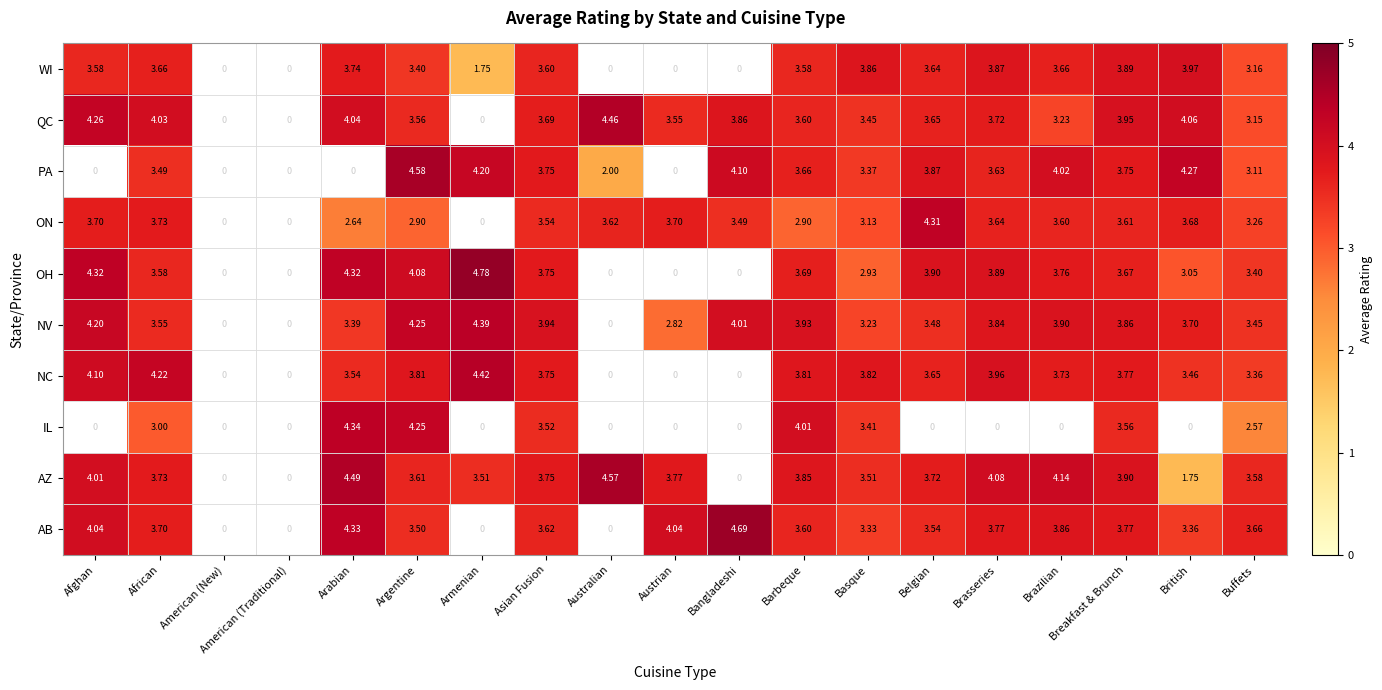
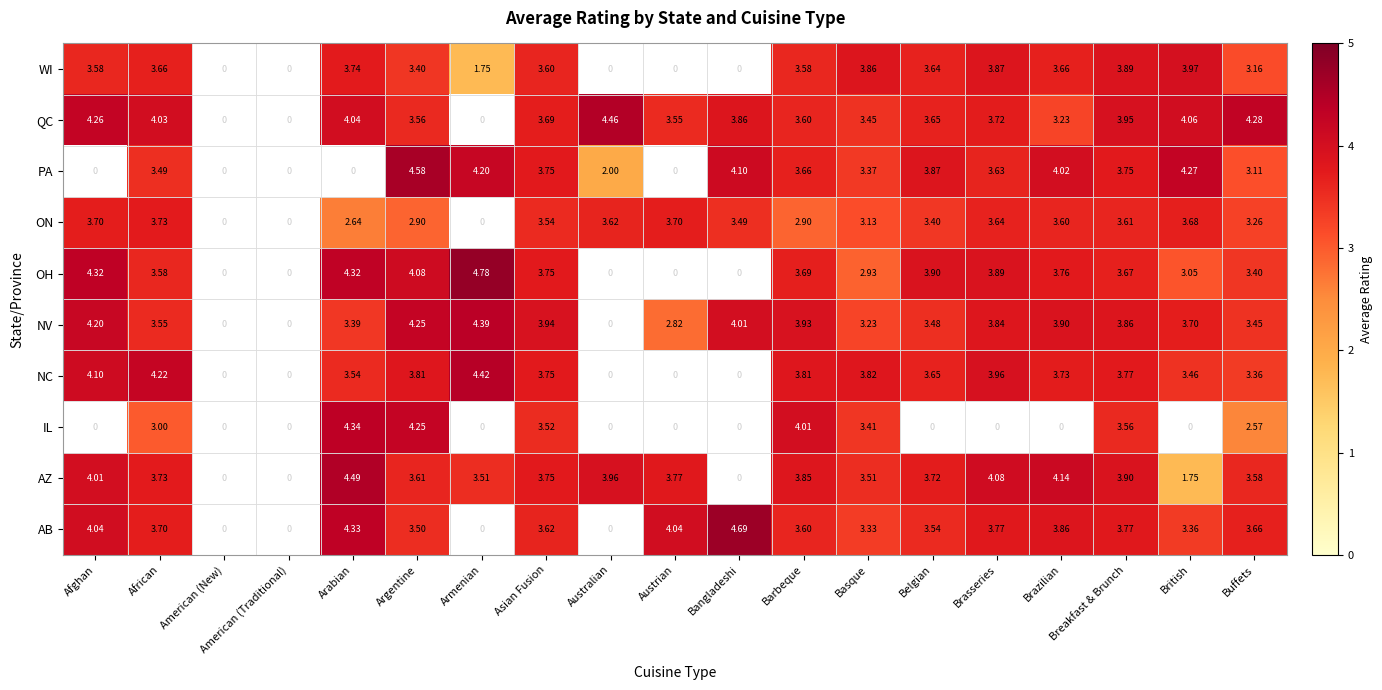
QC, Buffets: 3.15 -> 4.28
ON, Belgian: 4.31 -> 3.40
AZ, Australian: 4.57 -> 3.96
